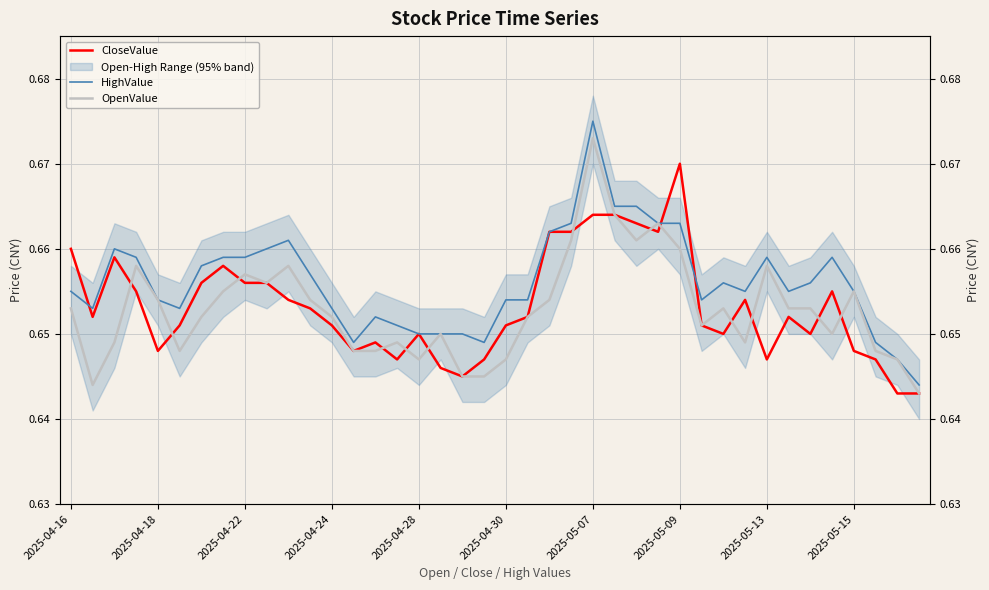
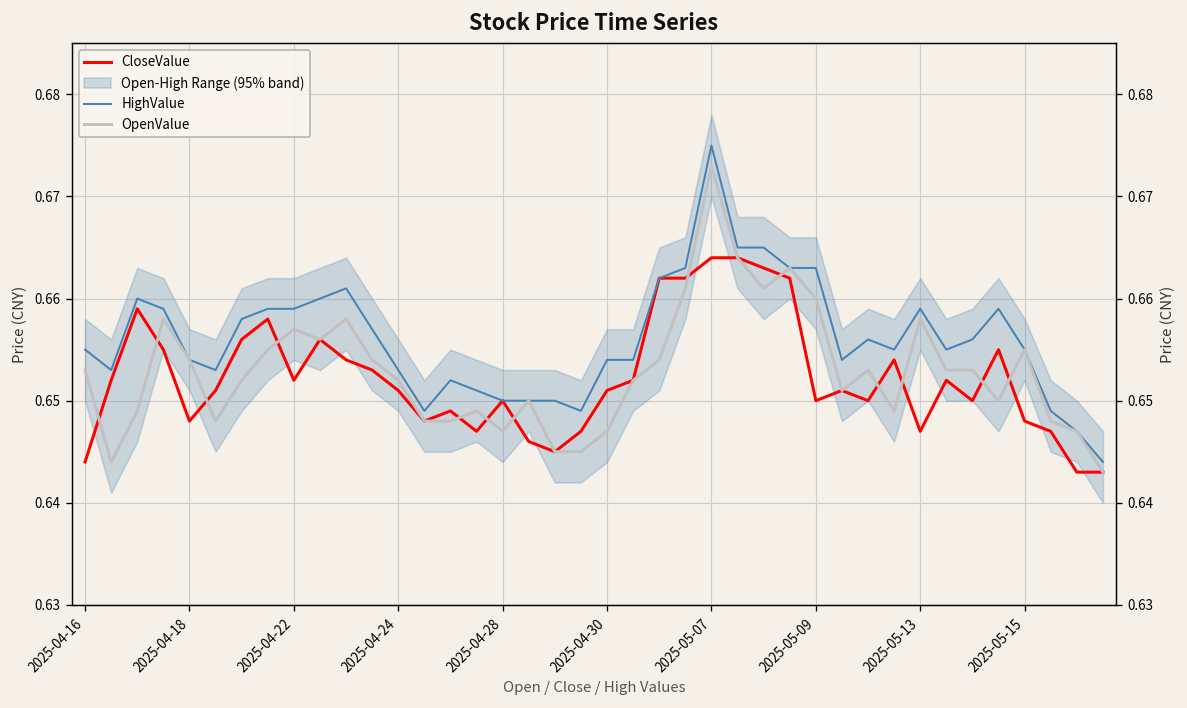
CloseValue, 2025-04-16: 0.660 -> 0.644
CloseValue, 2025-04-22: 0.656 -> 0.652
CloseValue, 2025-05-09: 0.67 -> 0.65
